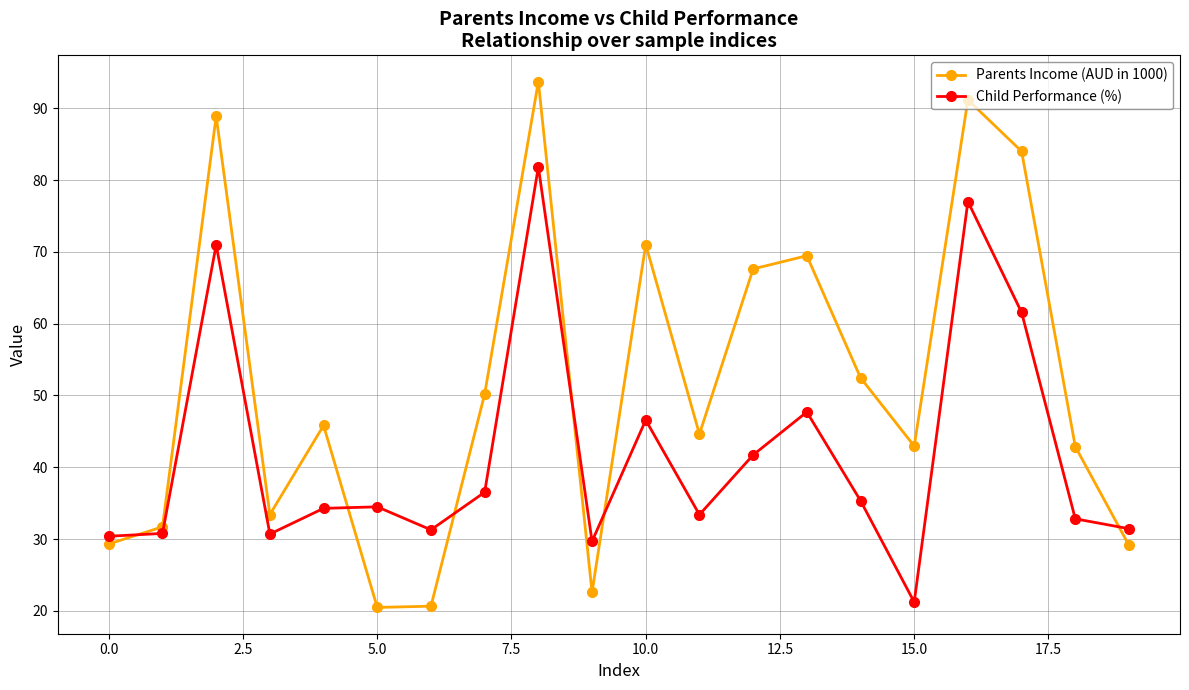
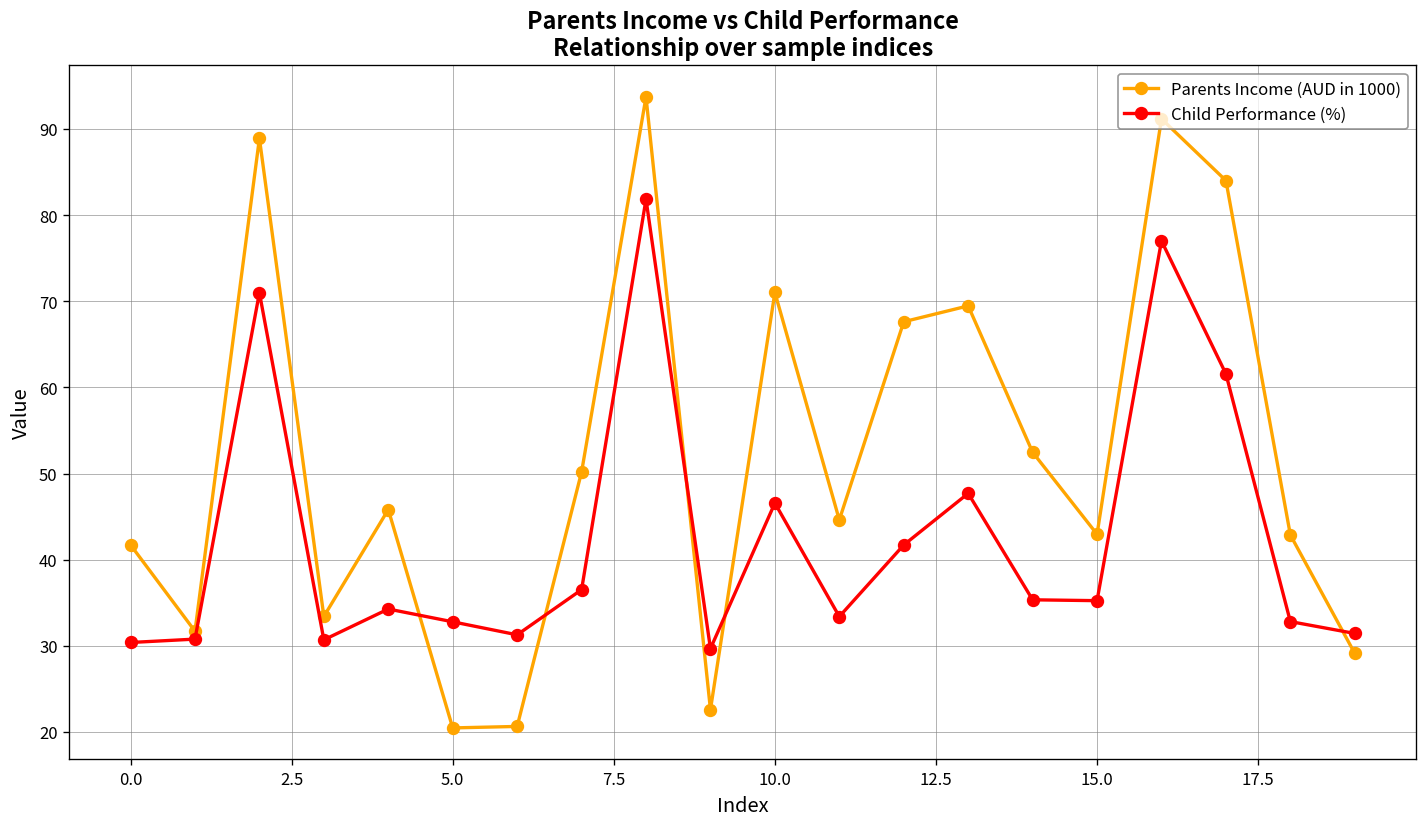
Parents Income (AUD in 1000), 0.0: 29 -> 42
Child Performance (%), 5.0: 34 -> 33
Child Performance (%), 15.0: 21 -> 35
